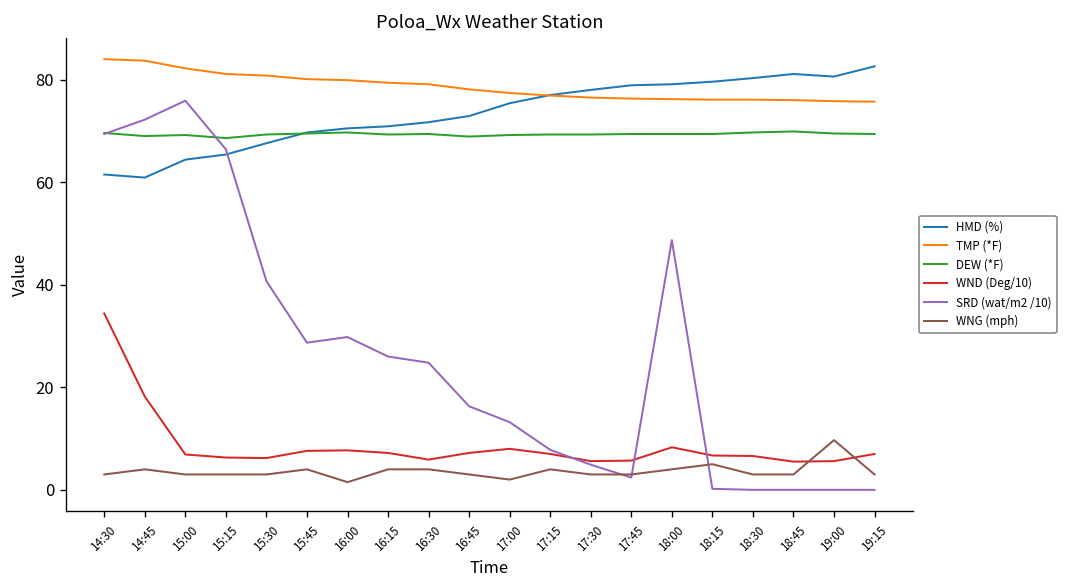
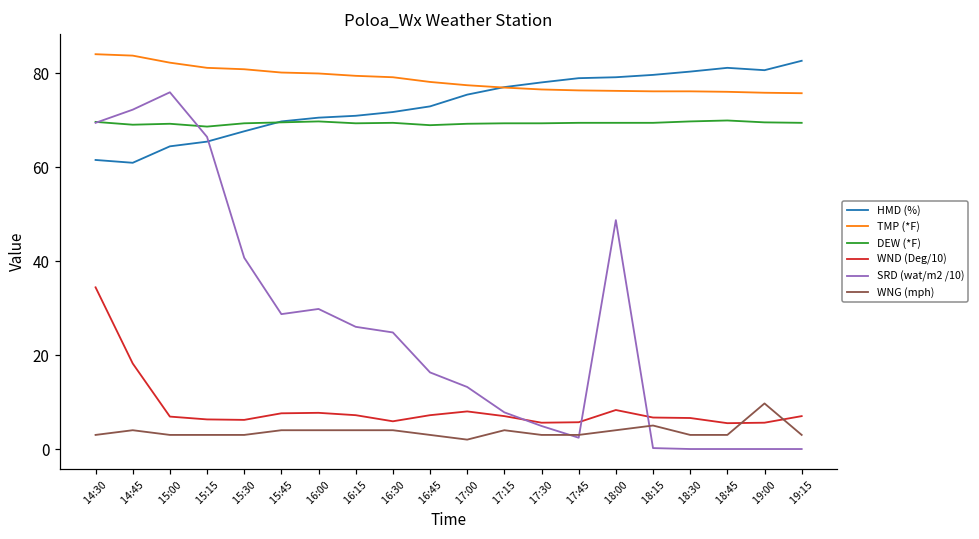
WNG (mph), 16:00: 2 -> 4
